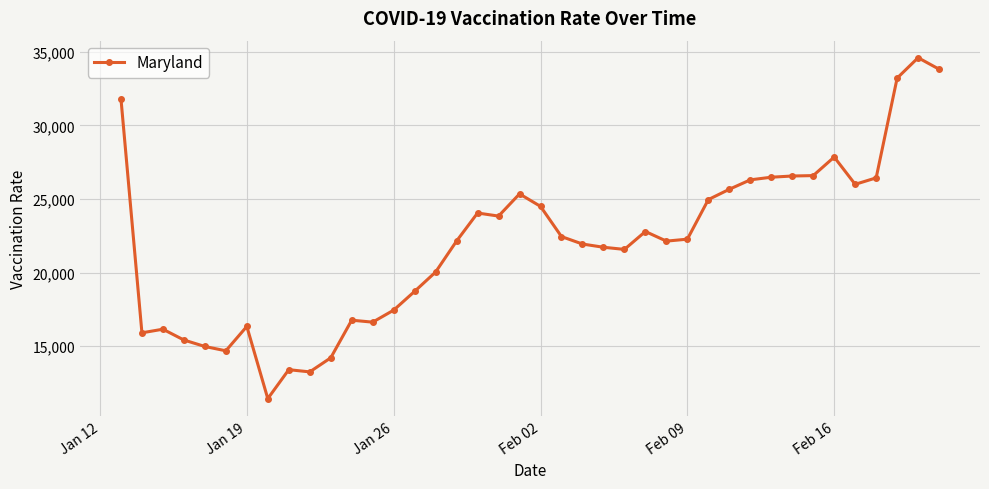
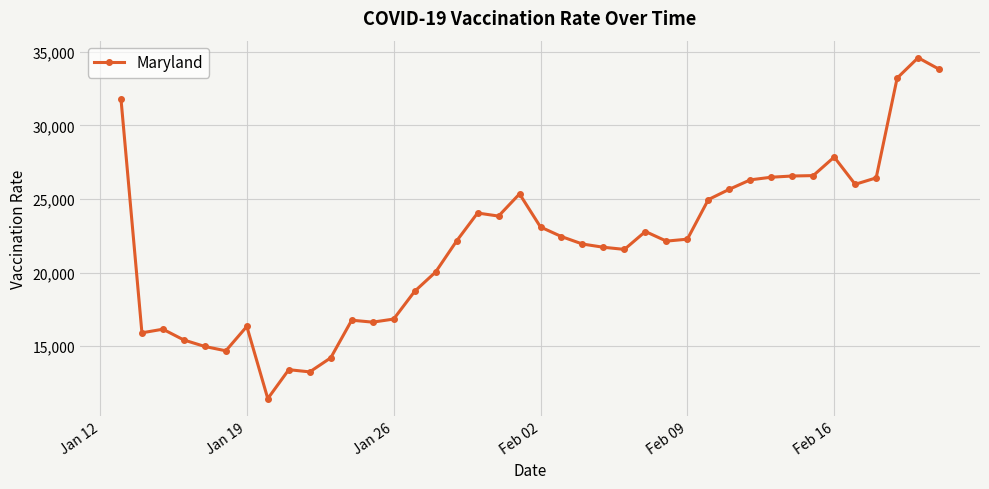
Jan 26: 17,500 -> 16,800
Feb 02: 24,500 -> 23,100
